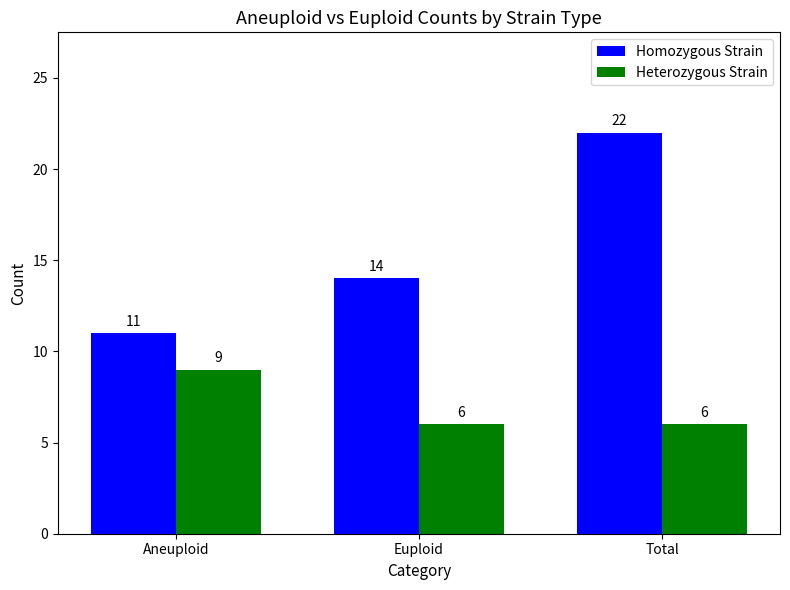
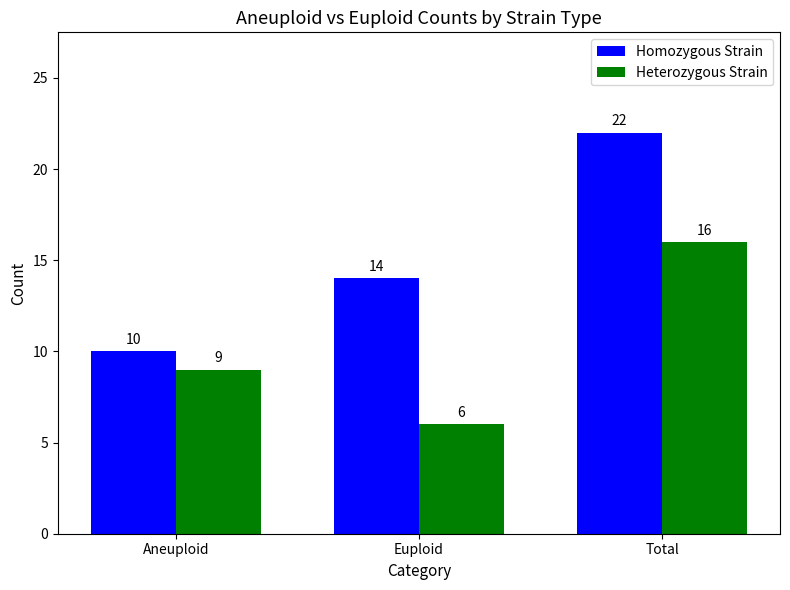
Homozygous Strain, Aneuploid: 11 -> 10
Heterozygous Strain, Total: 6 -> 16
